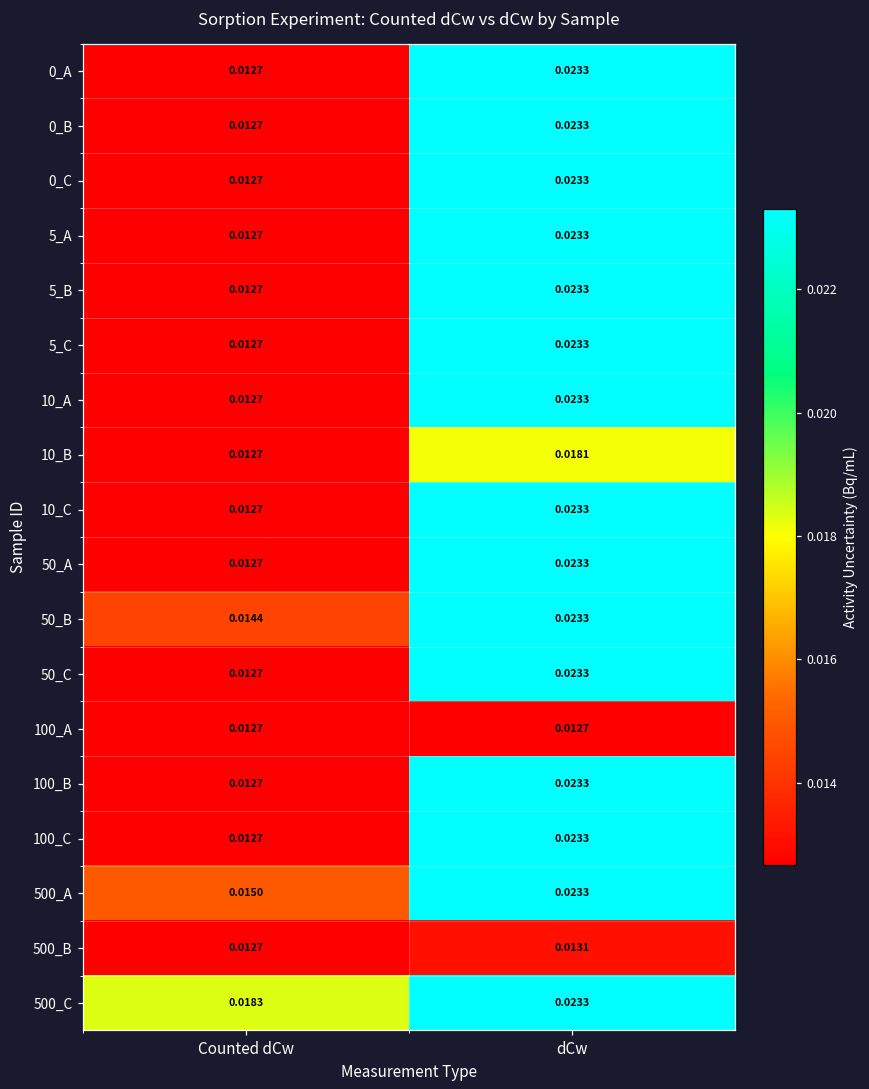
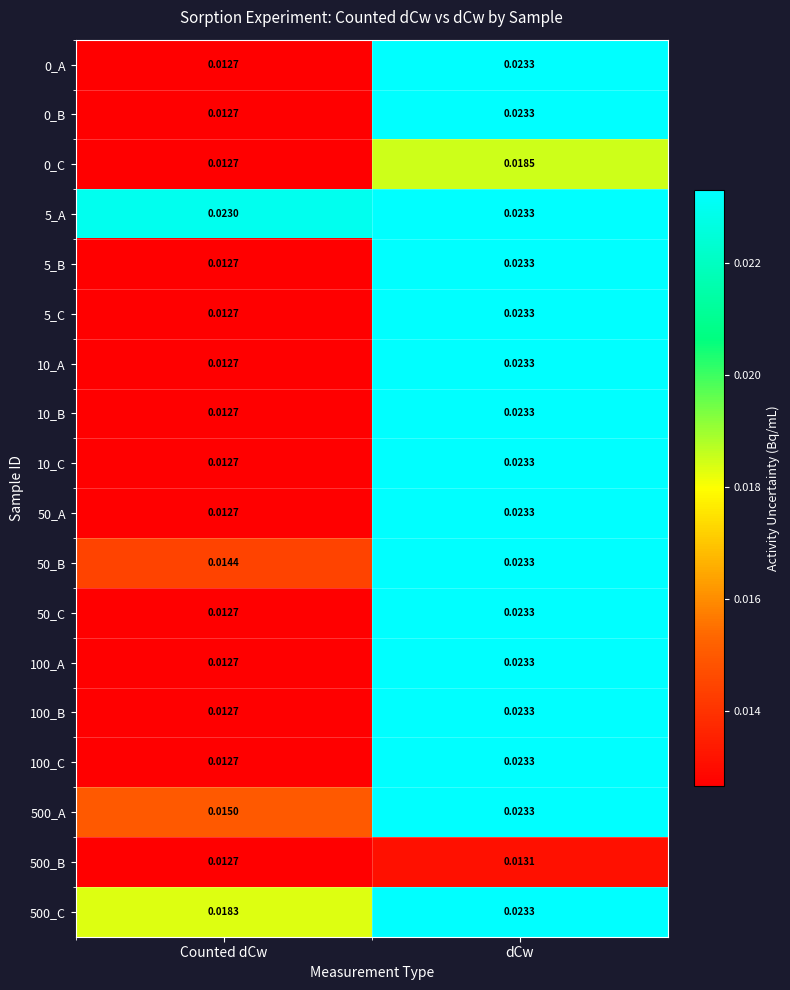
0_C, dCw: 0.0233 -> 0.0185
5_A, Counted dCw: 0.0127 -> 0.0230
10_B, dCw: 0.0181 -> 0.0233
100_A, dCw: 0.0127 -> 0.0233
